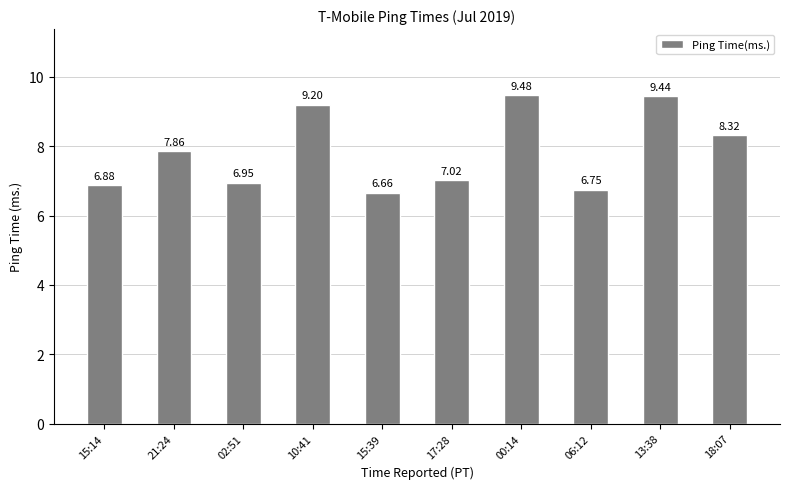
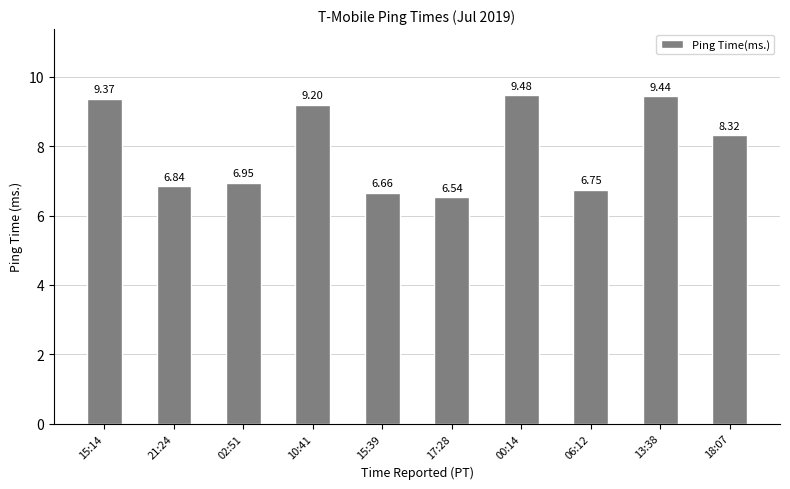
15:14: 6.88 -> 9.37
21:24: 7.86 -> 6.84
17:28: 7.02 -> 6.54
